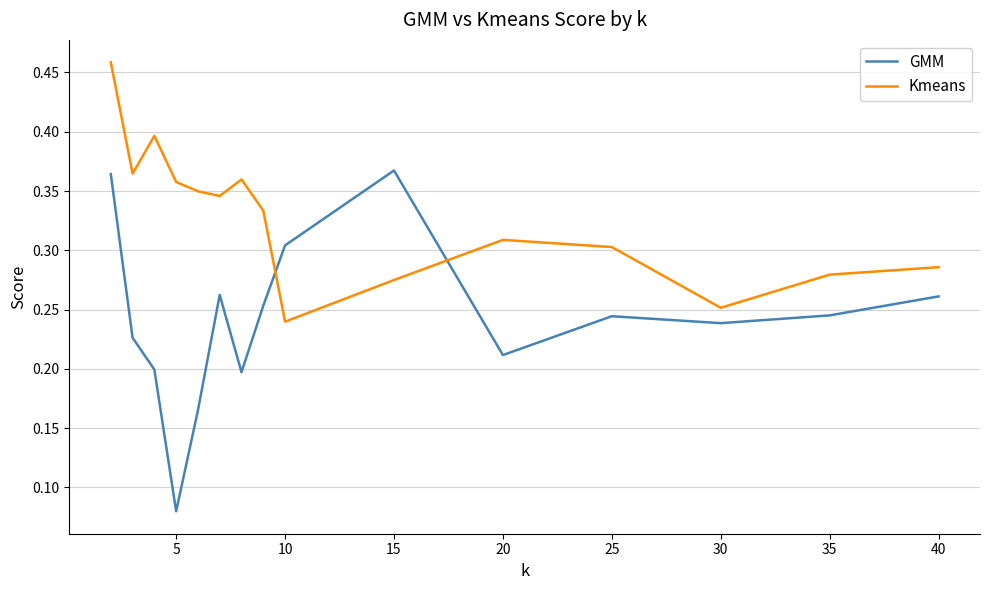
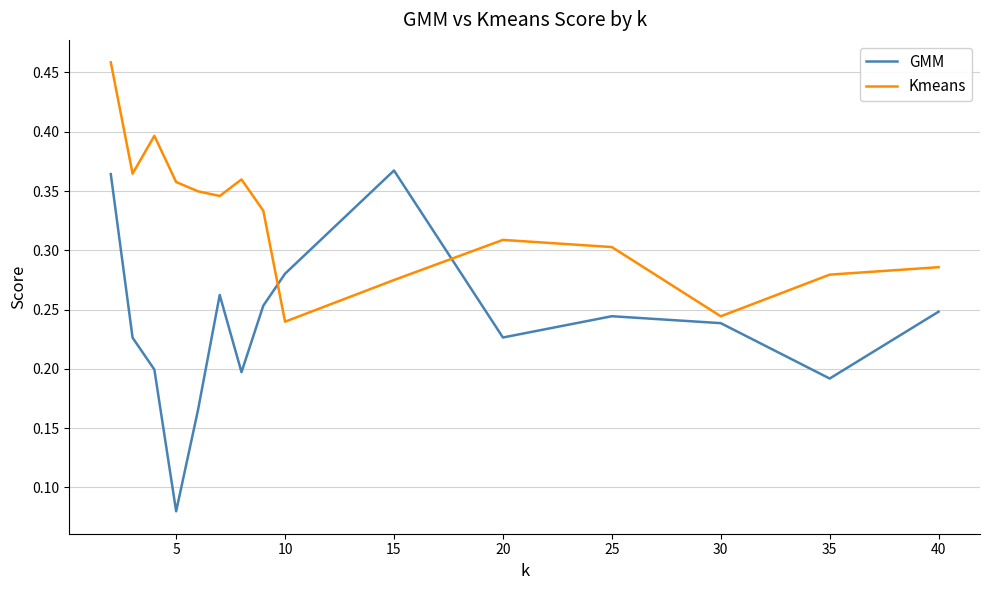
GMM, 10: 0.304 -> 0.280
GMM, 20: 0.212 -> 0.226
Kmeans, 30: 0.252 -> 0.244
GMM, 35: 0.245 -> 0.192
GMM, 40: 0.261 -> 0.248
